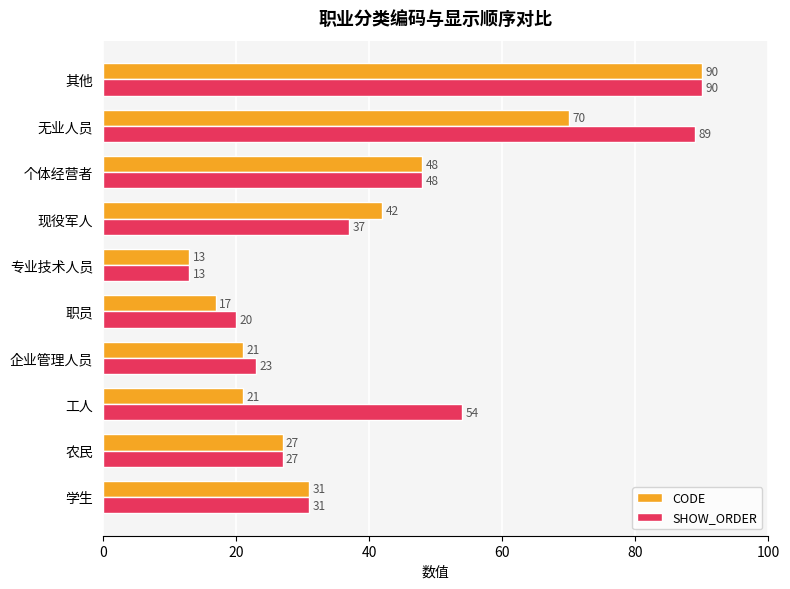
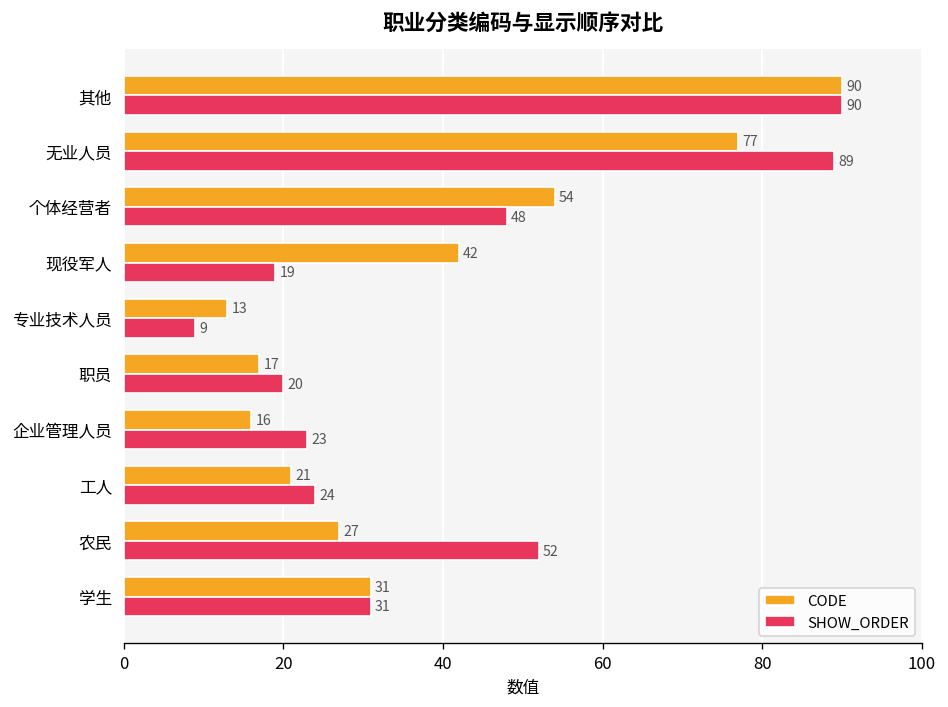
CODE, 无业人员: 70 -> 77
CODE, 个体经营者: 48 -> 54
SHOW_ORDER, 现役军人: 37 -> 19
SHOW_ORDER, 专业技术人员: 13 -> 9
CODE, 企业管理人员: 21 -> 16
SHOW_ORDER, 工人: 54 -> 24
SHOW_ORDER, 农民: 27 -> 52
